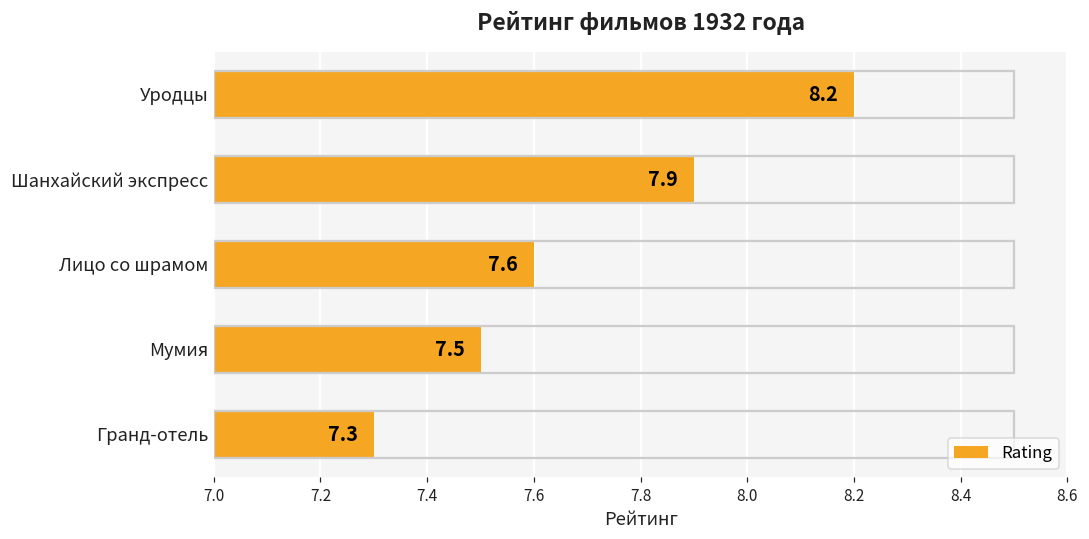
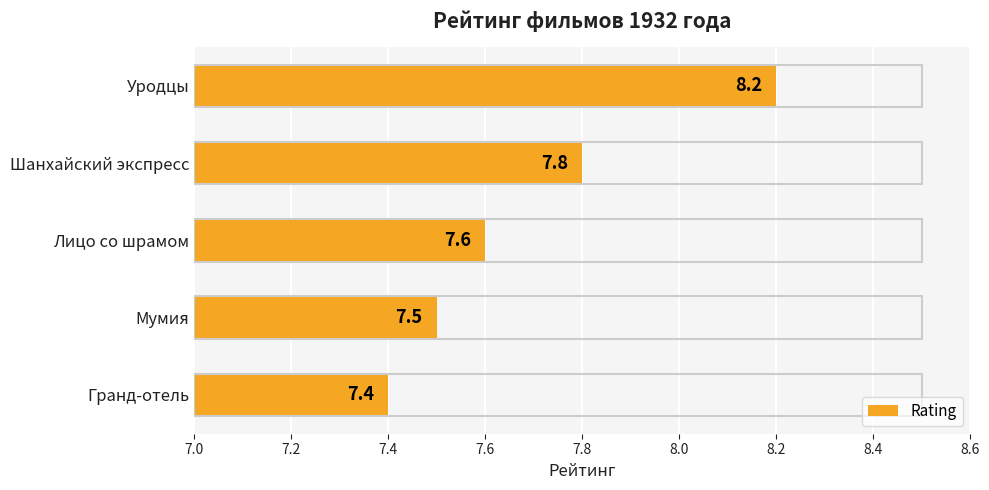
Шанхайский экспресс: 7.9 -> 7.8
Гранд-отель: 7.3 -> 7.4
